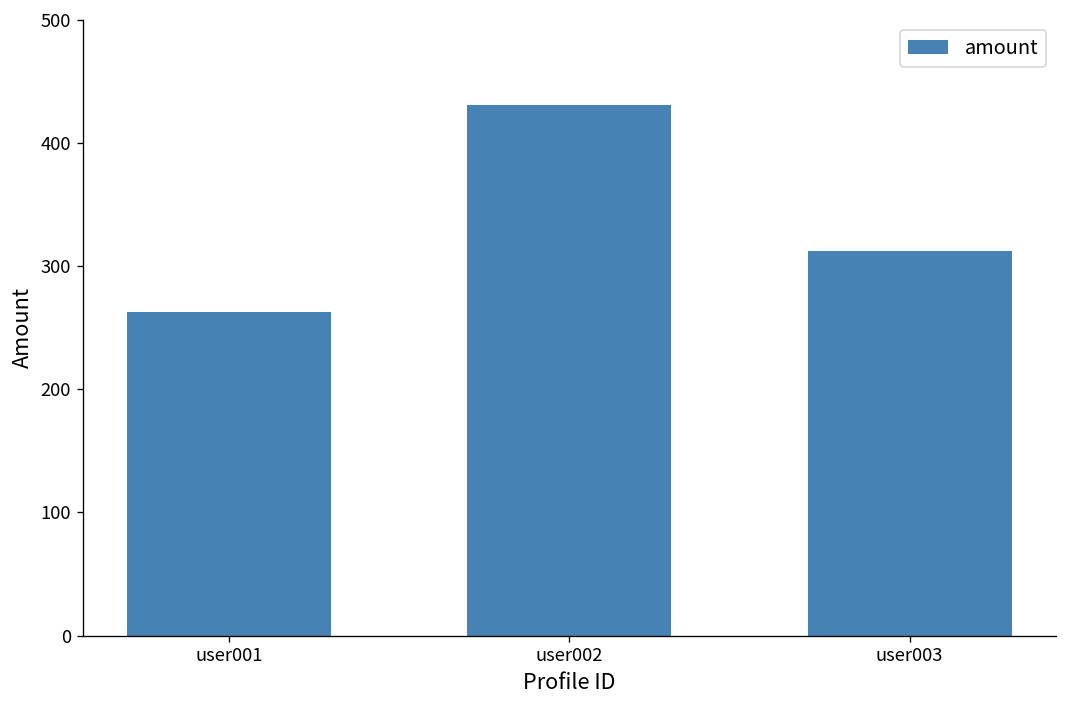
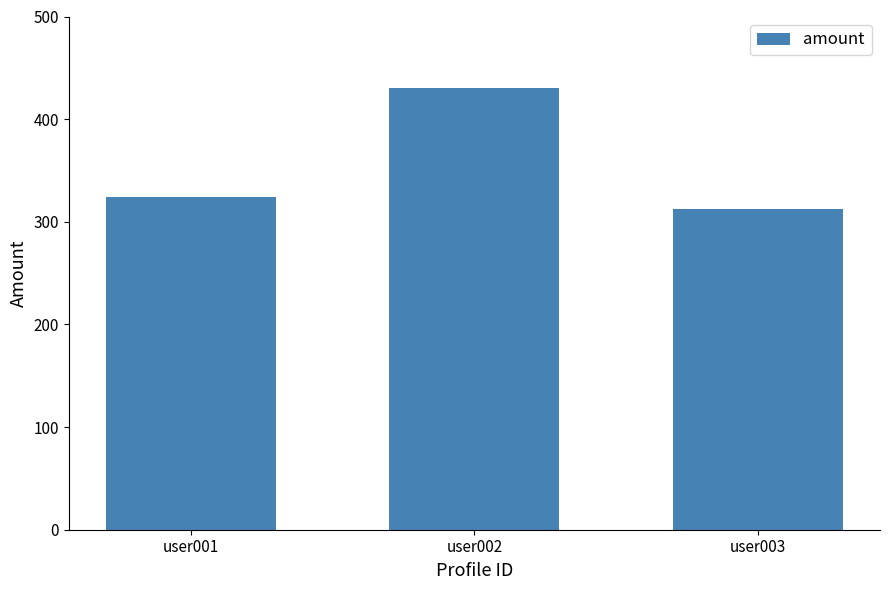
user001: 263 -> 324
